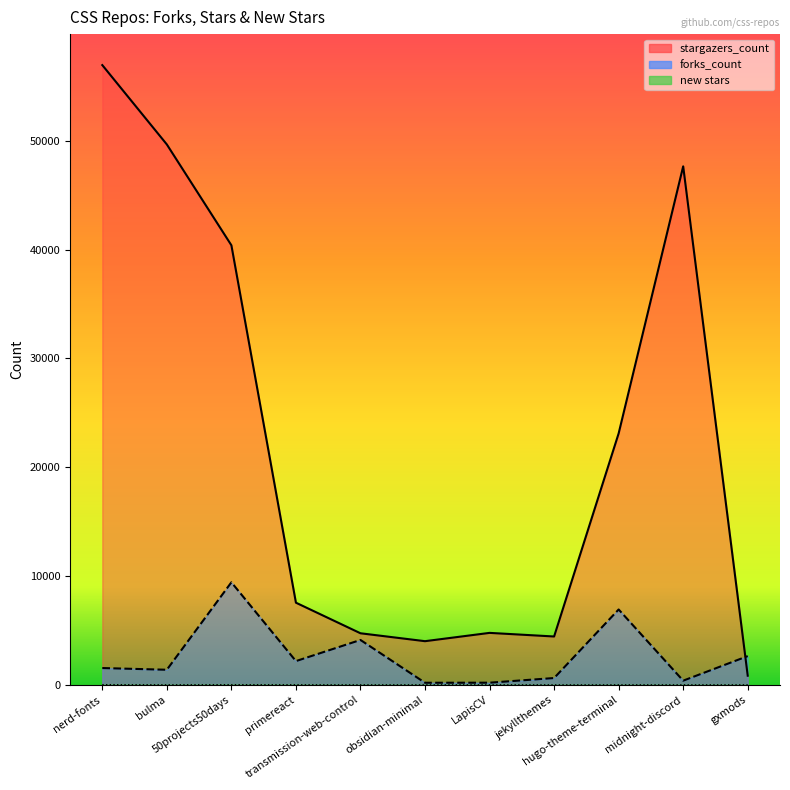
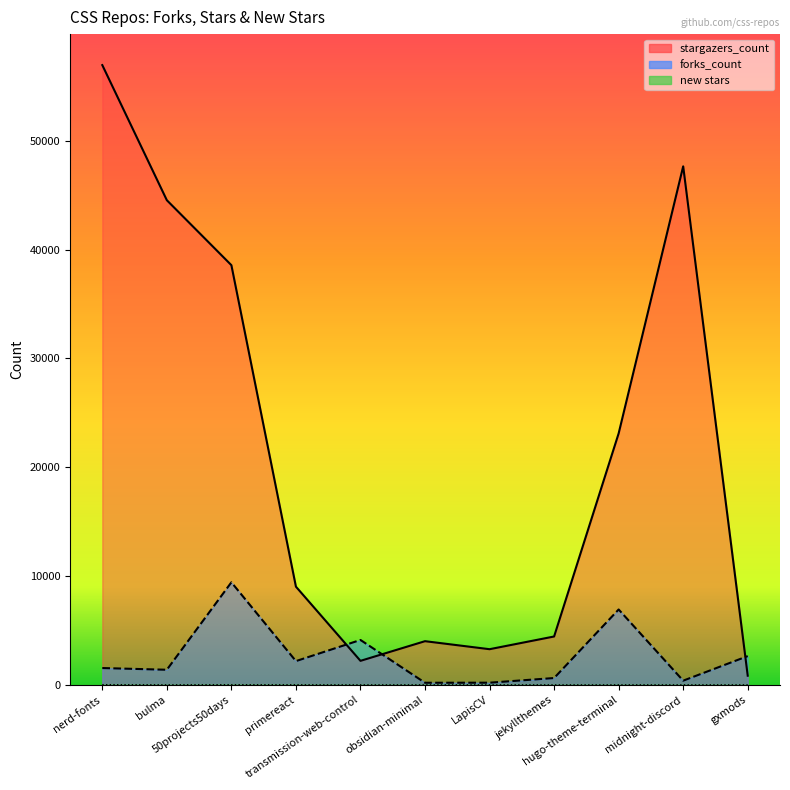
stargazers_count, bulma: 49700 -> 44500
stargazers_count, 50projects50days: 40400 -> 38600
stargazers_count, primereact: 7600 -> 9000
stargazers_count, transmission-web-control: 4700 -> 2200
stargazers_count, LapisCV: 4800 -> 3300
